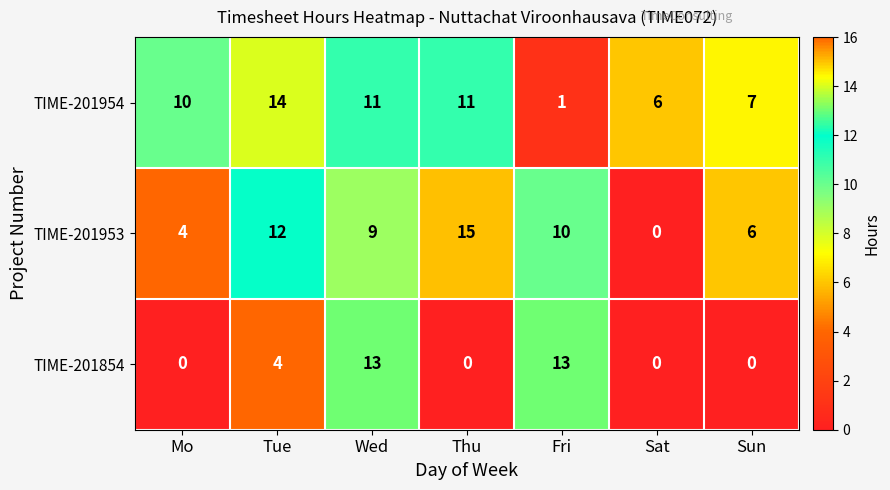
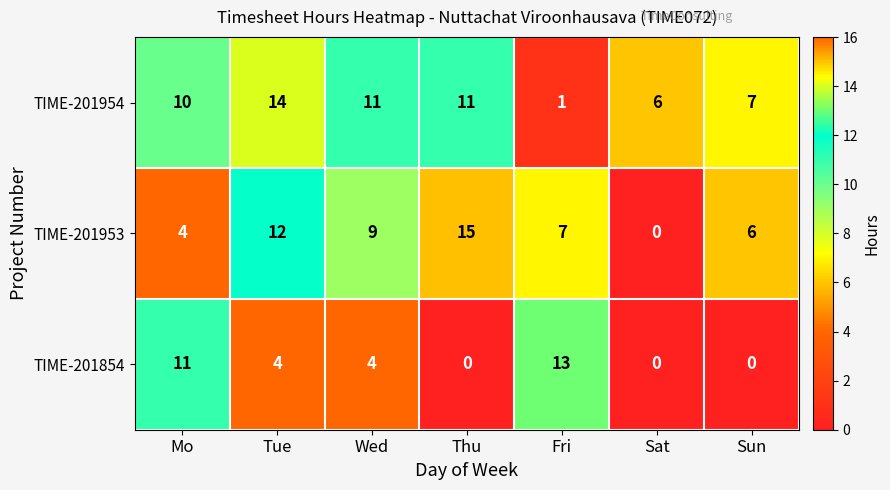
TIME-201953, Fri: 10 -> 7
TIME-201854, Mo: 0 -> 11
TIME-201854, Wed: 13 -> 4
